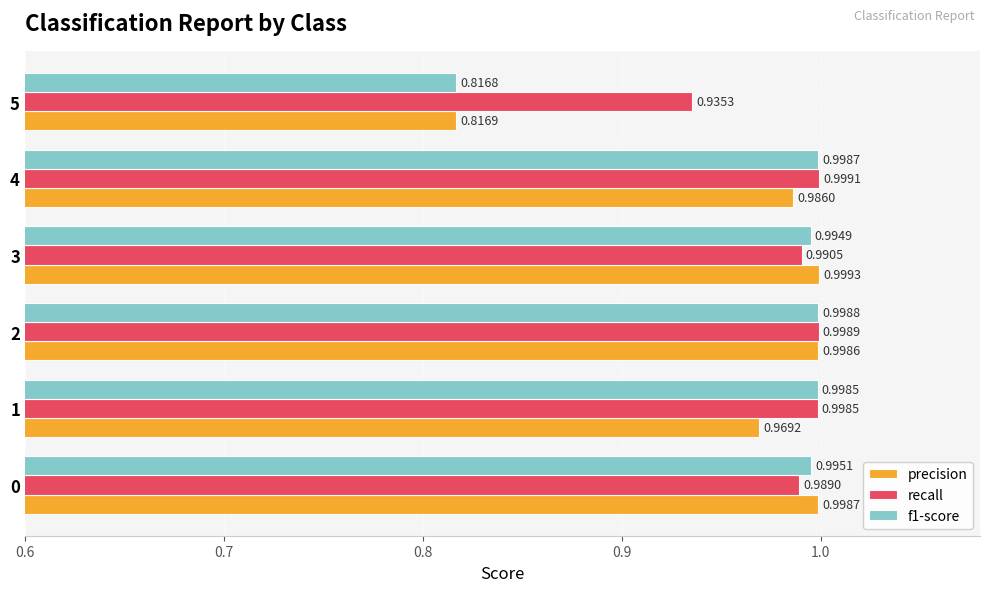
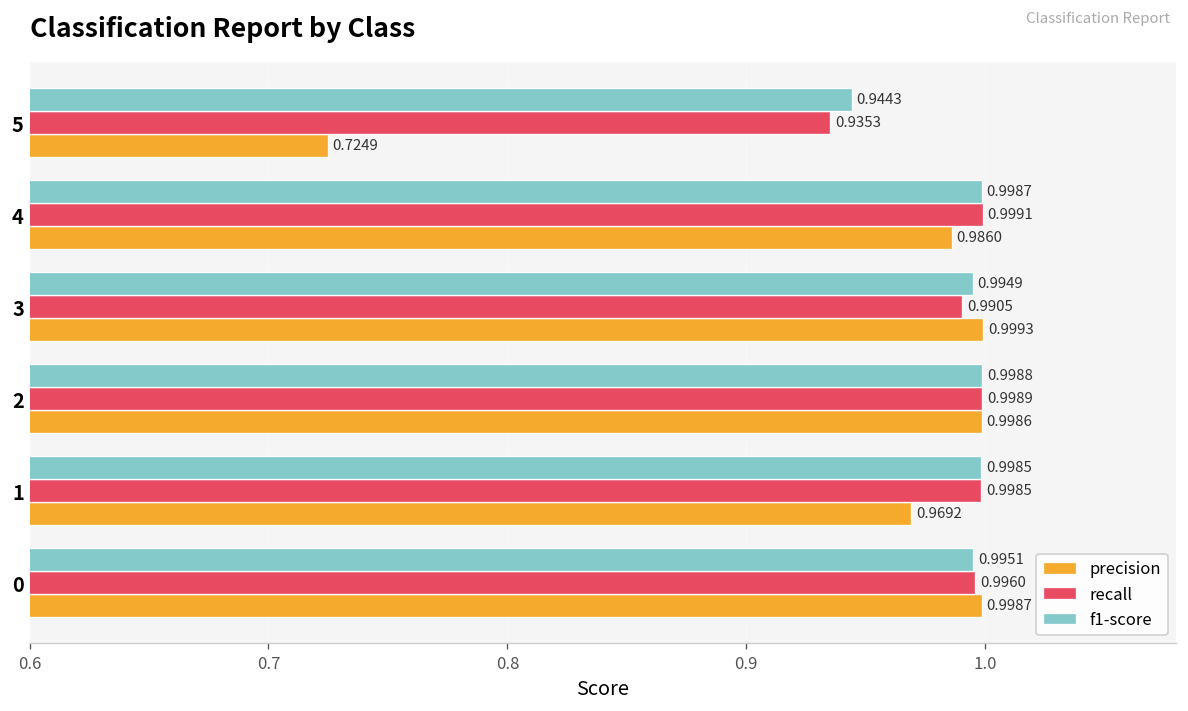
f1-score, 5: 0.8168 -> 0.9443
precision, 5: 0.8169 -> 0.7249
recall, 0: 0.9890 -> 0.9960
